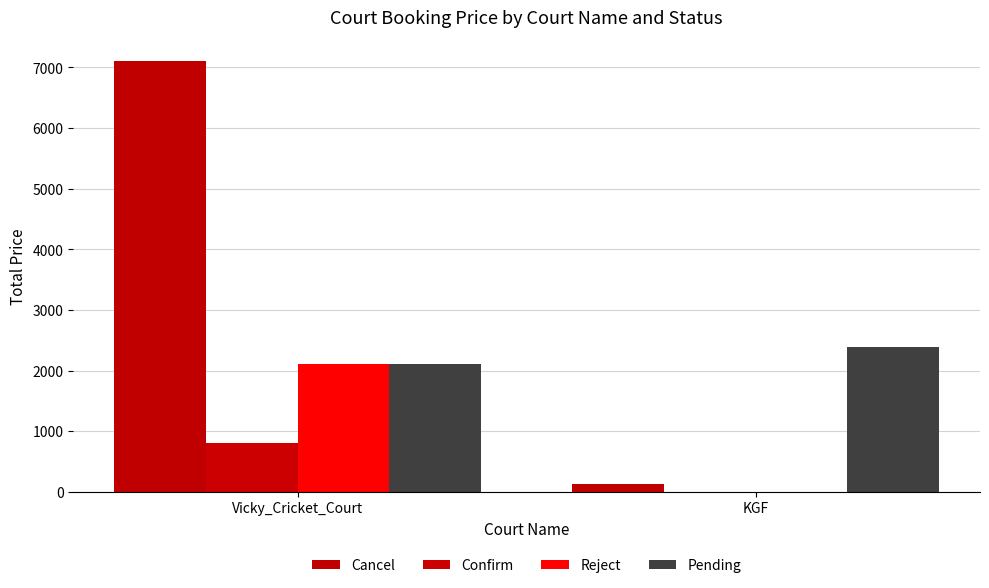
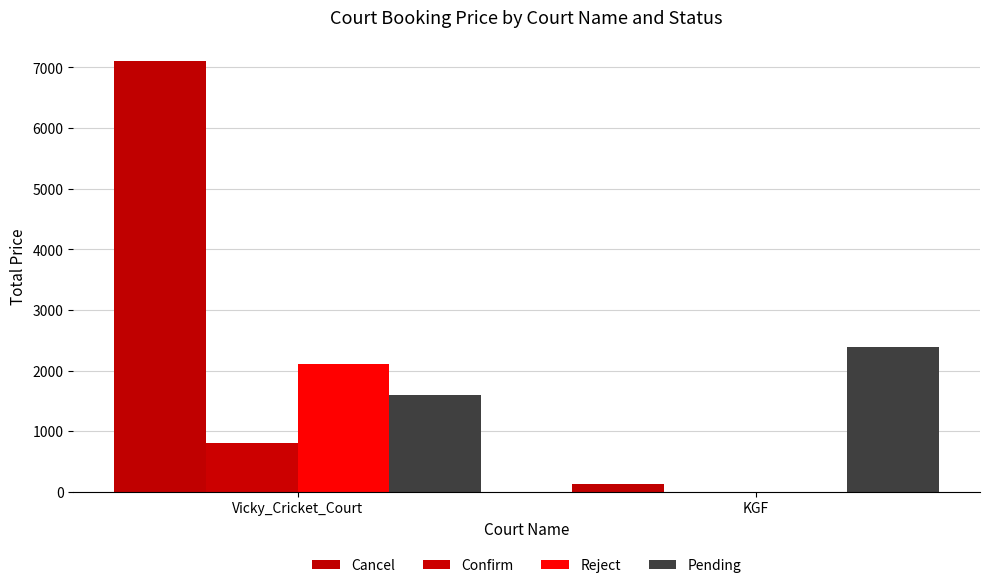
Pending, Vicky_Cricket_Court: 2100 -> 1600
